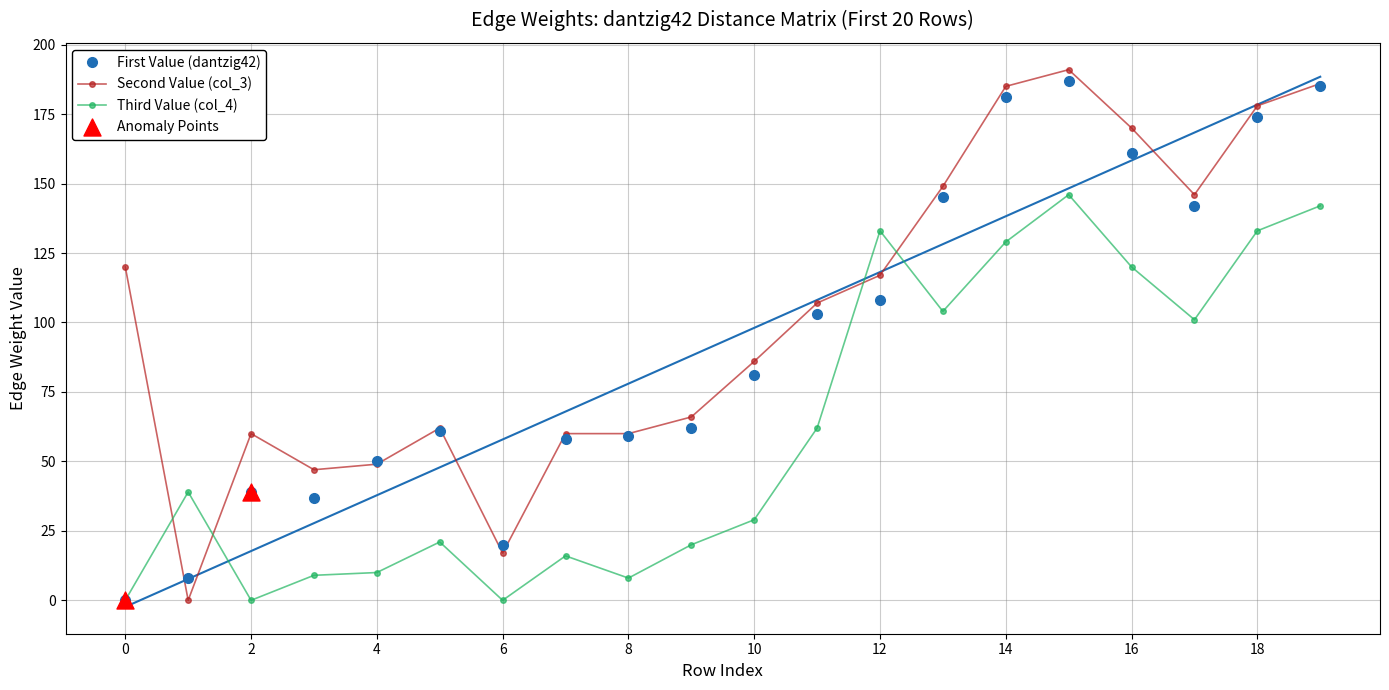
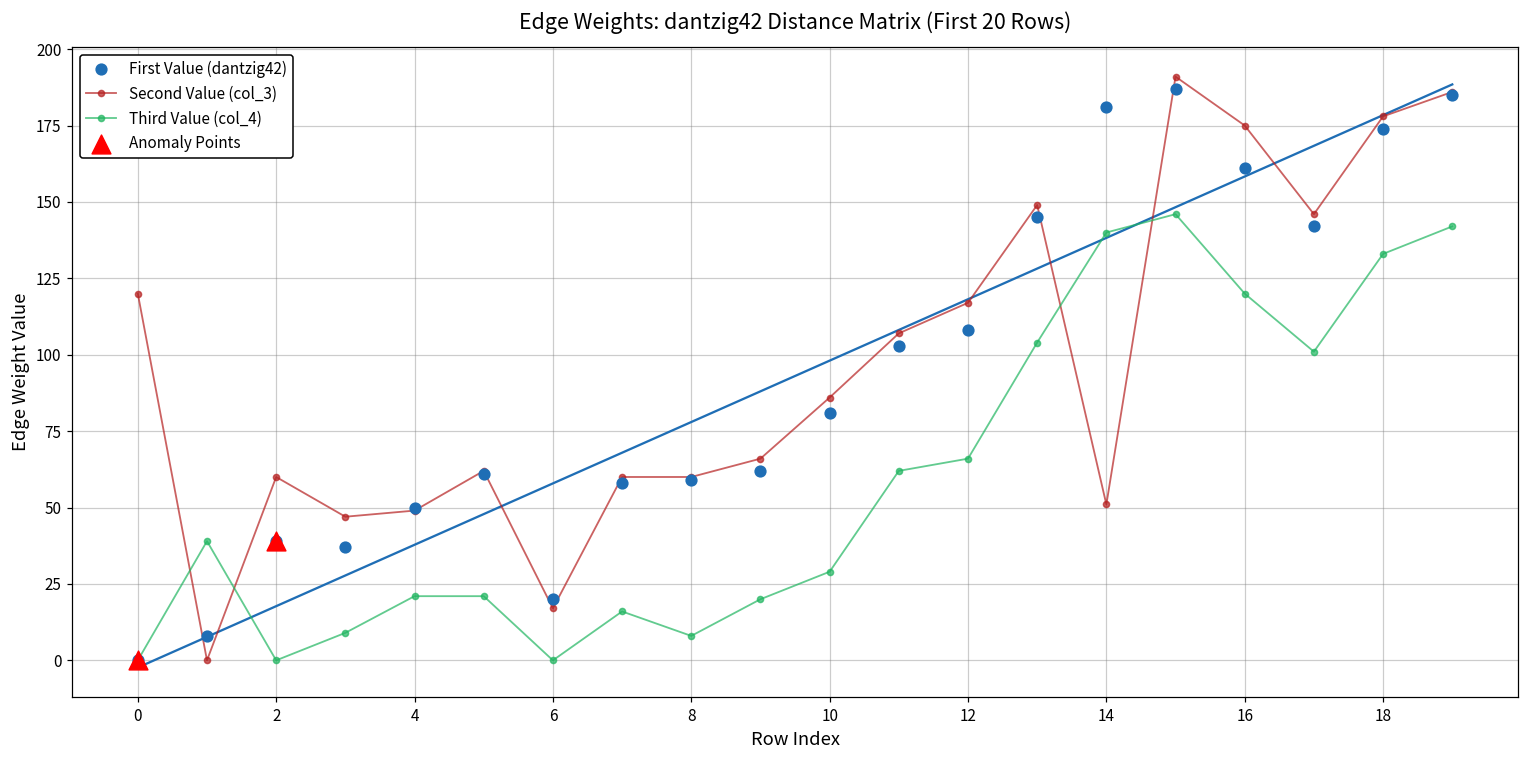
Third Value (col_4), 4: 10 -> 21
Third Value (col_4), 12: 133 -> 66
Second Value (col_3), 14: 185 -> 51
Third Value (col_4), 14: 129 -> 140
Second Value (col_3), 16: 170 -> 175
